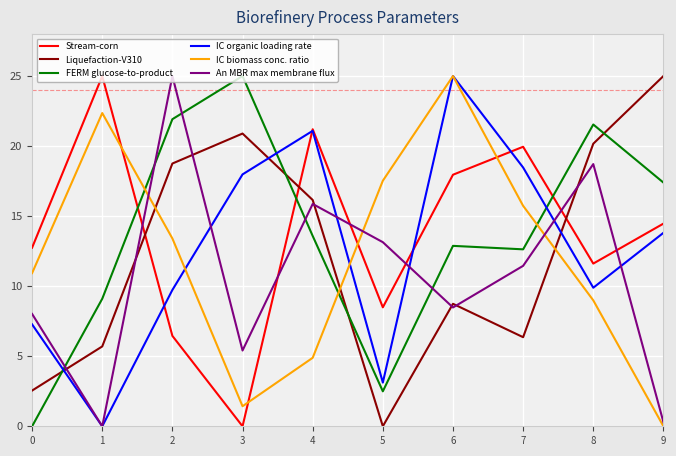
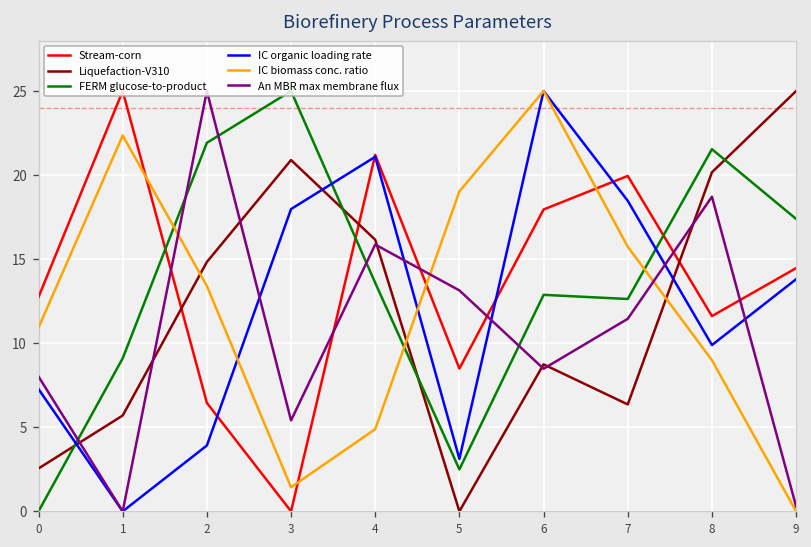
Liquefaction-V310, 2: 18.8 -> 14.8
IC organic loading rate, 2: 9.7 -> 3.9
IC biomass conc. ratio, 5: 17.5 -> 19.0
